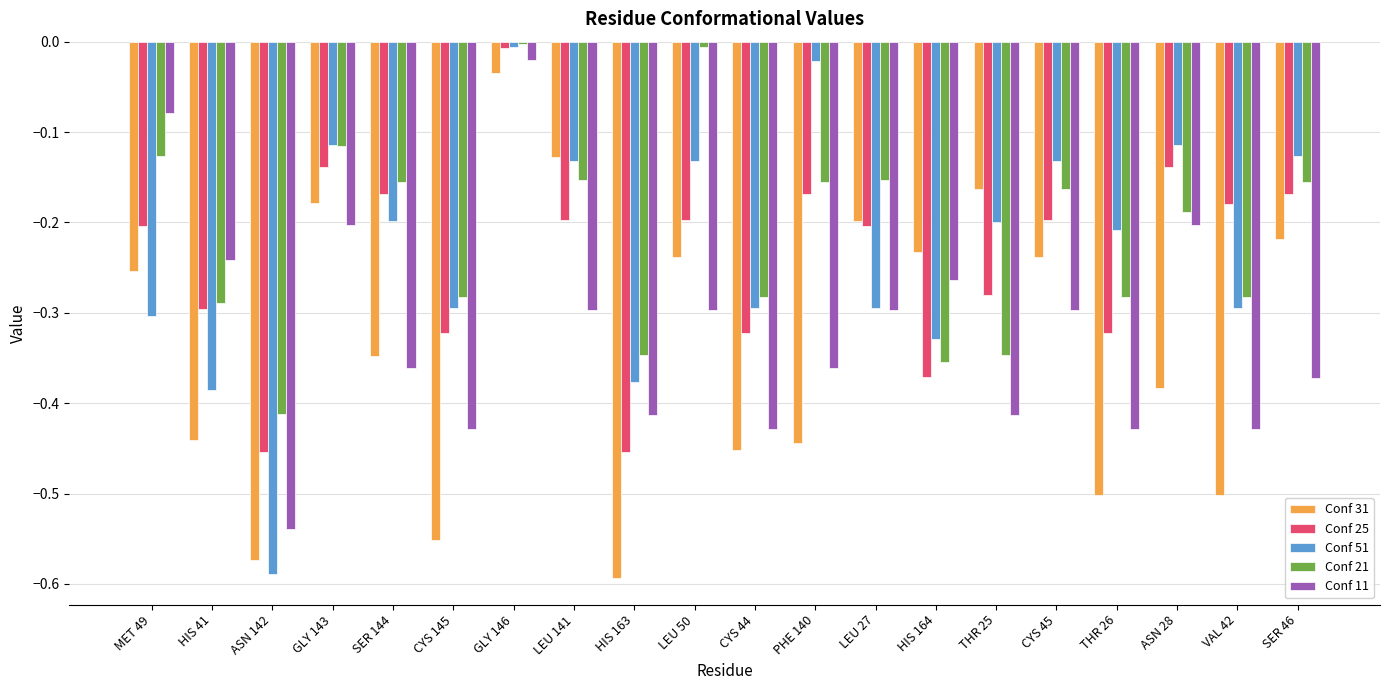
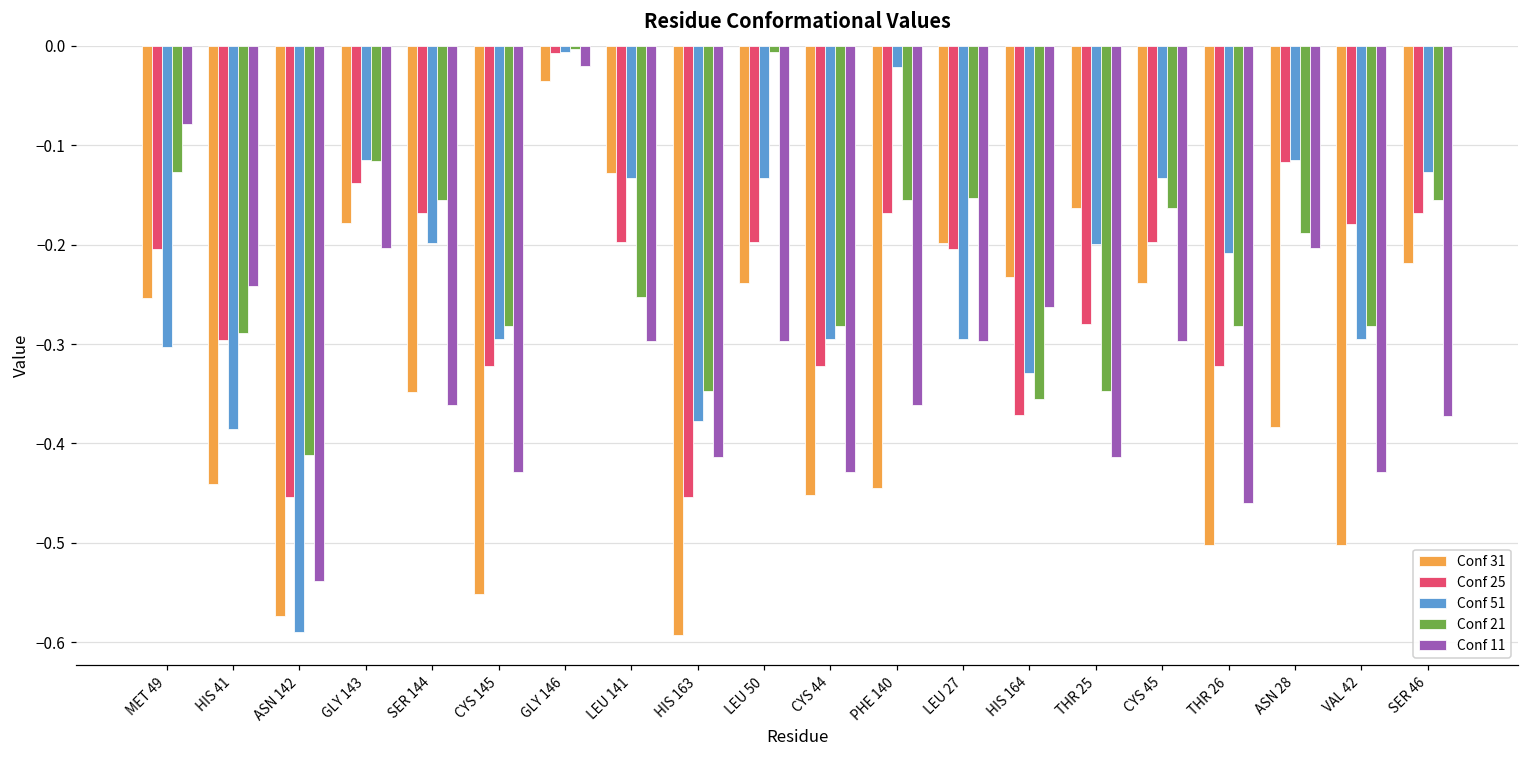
Conf 21, LEU 141: -0.15 -> -0.25
Conf 11, THR 26: -0.43 -> -0.46
Conf 25, ASN 28: -0.14 -> -0.12
